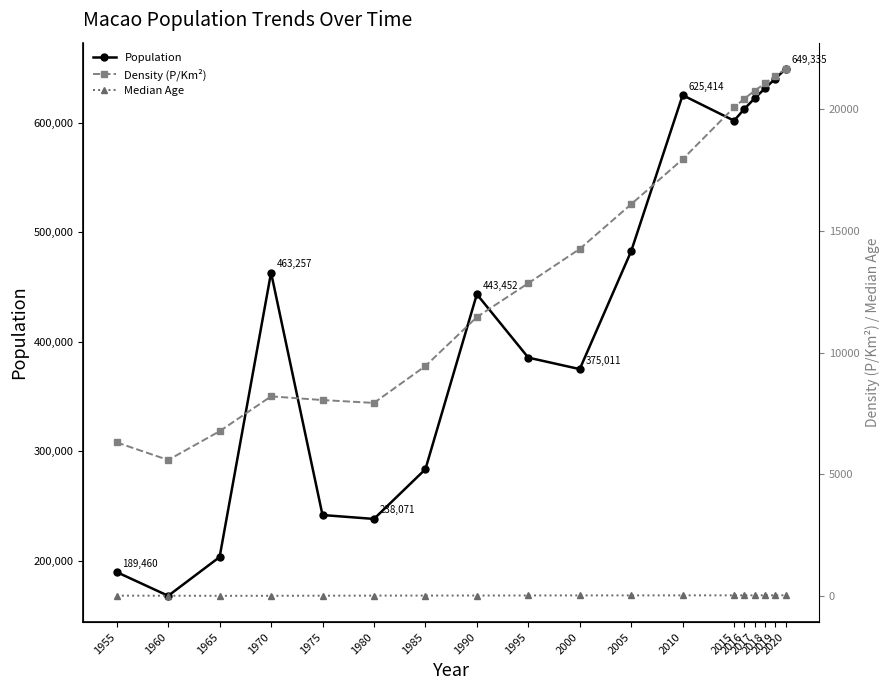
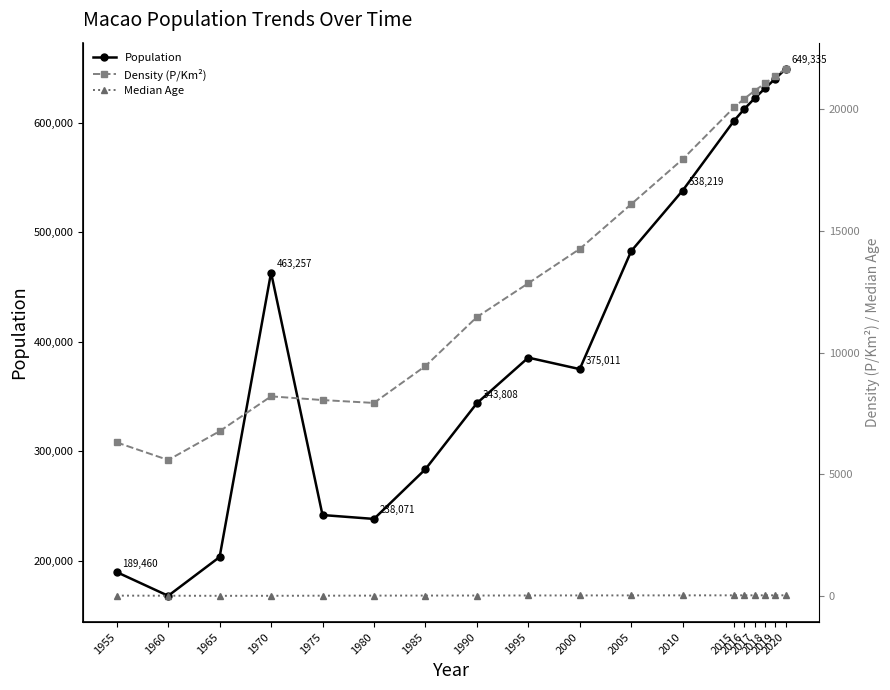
Population, 1990: 443,452 -> 343,808
Population, 2010: 625,414 -> 538,219
